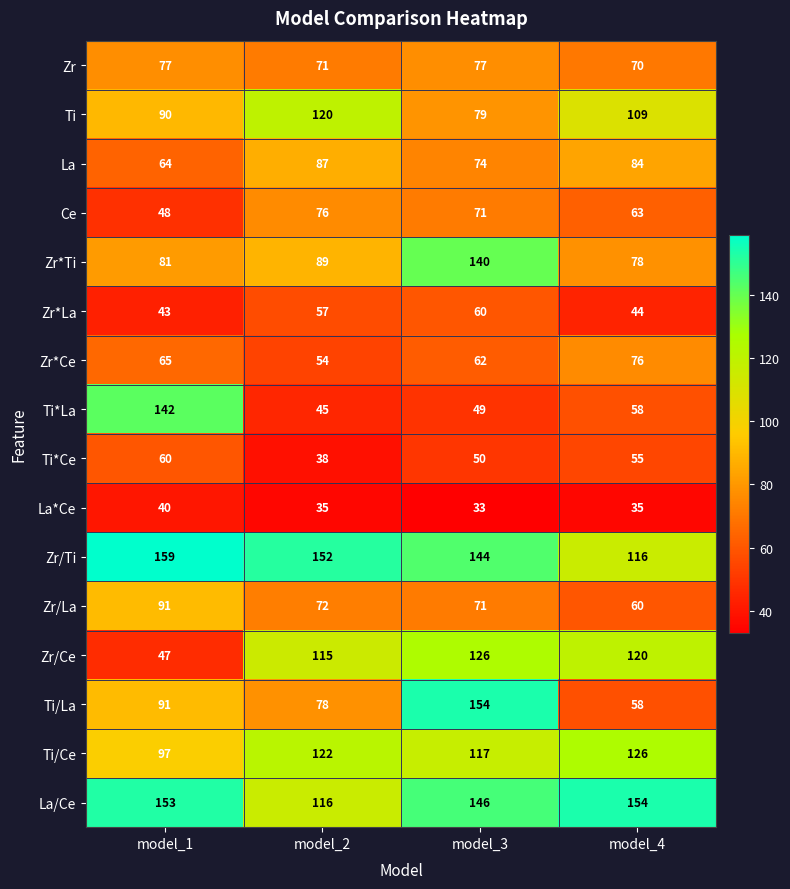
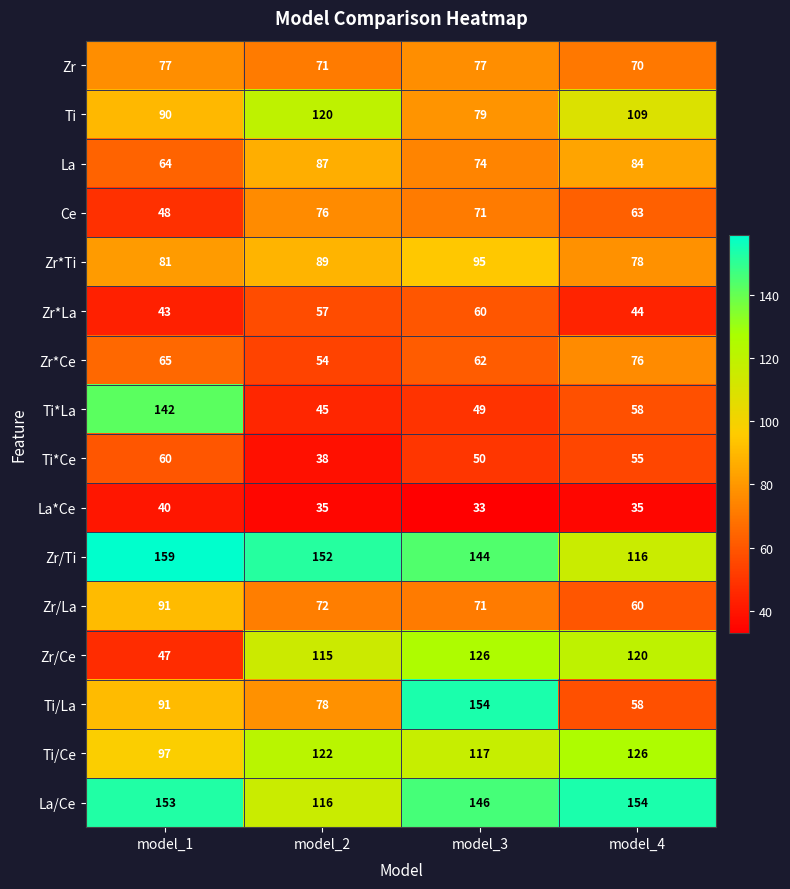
Zr*Ti, model_3: 140 -> 95
